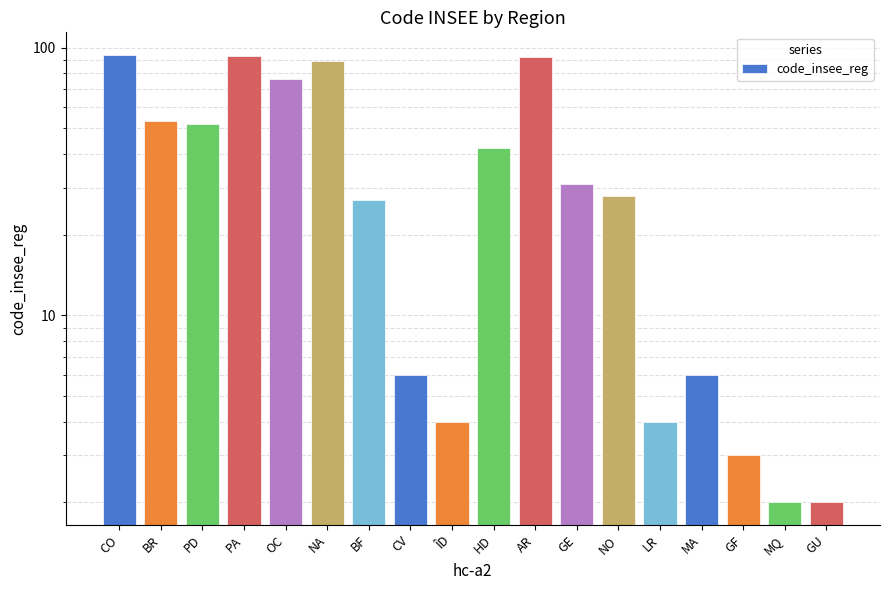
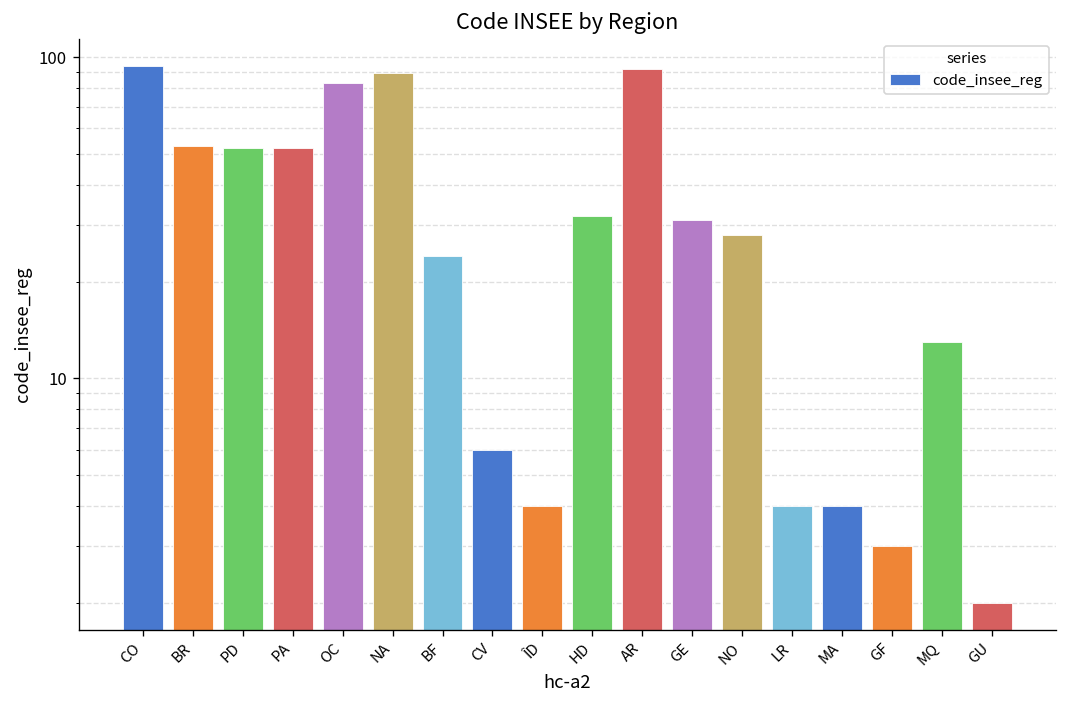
PA: 93 -> 52
OC: 76 -> 83
BF: 27 -> 24
HD: 42 -> 32
MA: 6 -> 4
MQ: 2 -> 13
